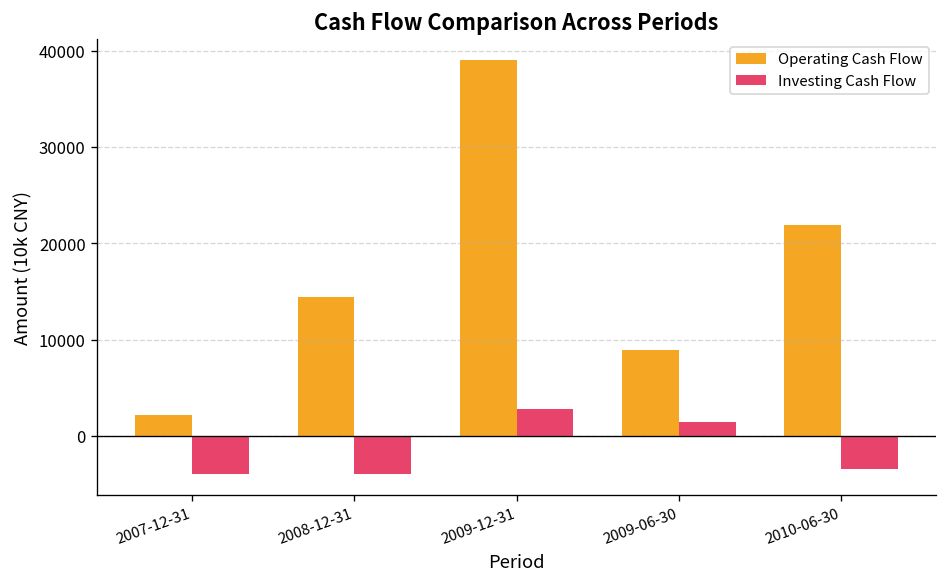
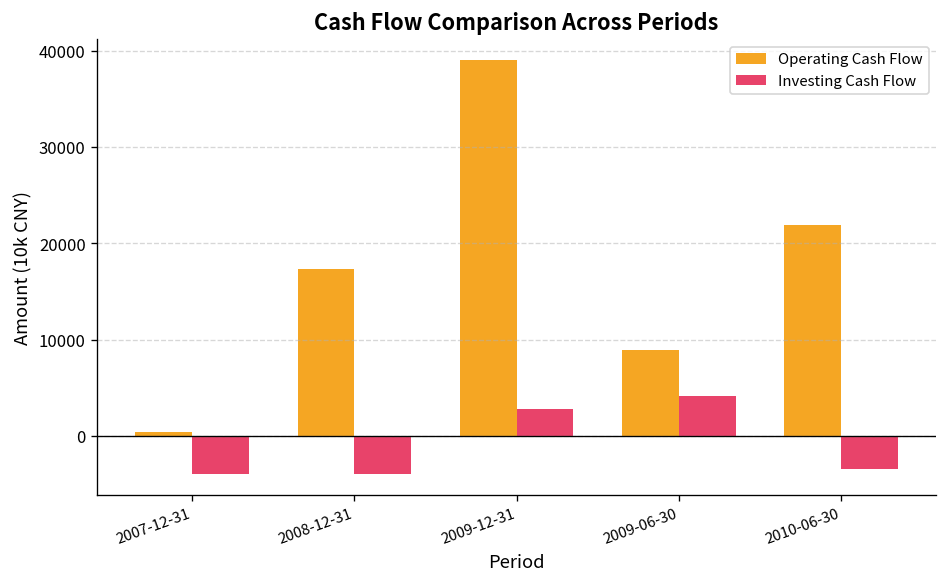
Operating Cash Flow, 2007-12-31: 2000 -> 0
Operating Cash Flow, 2008-12-31: 14000 -> 17000
Investing Cash Flow, 2009-06-30: 1000 -> 4000
